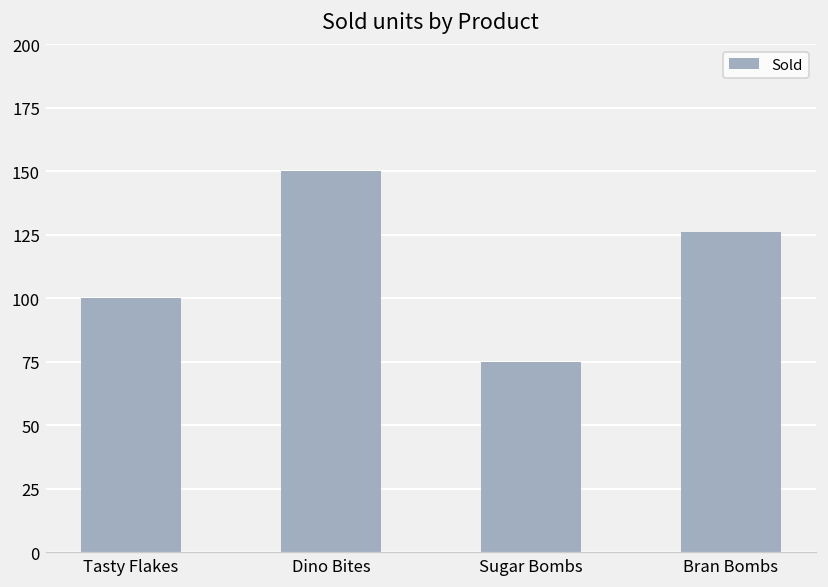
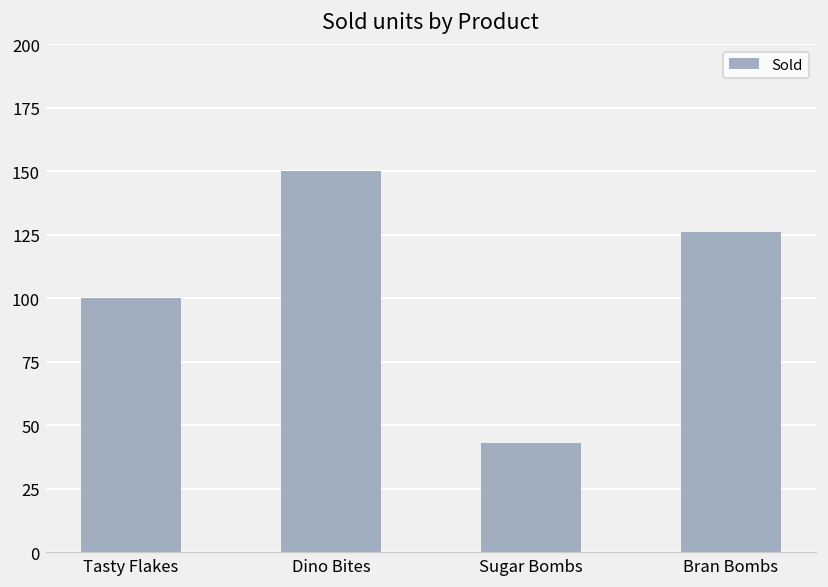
Sugar Bombs: 75 -> 43
